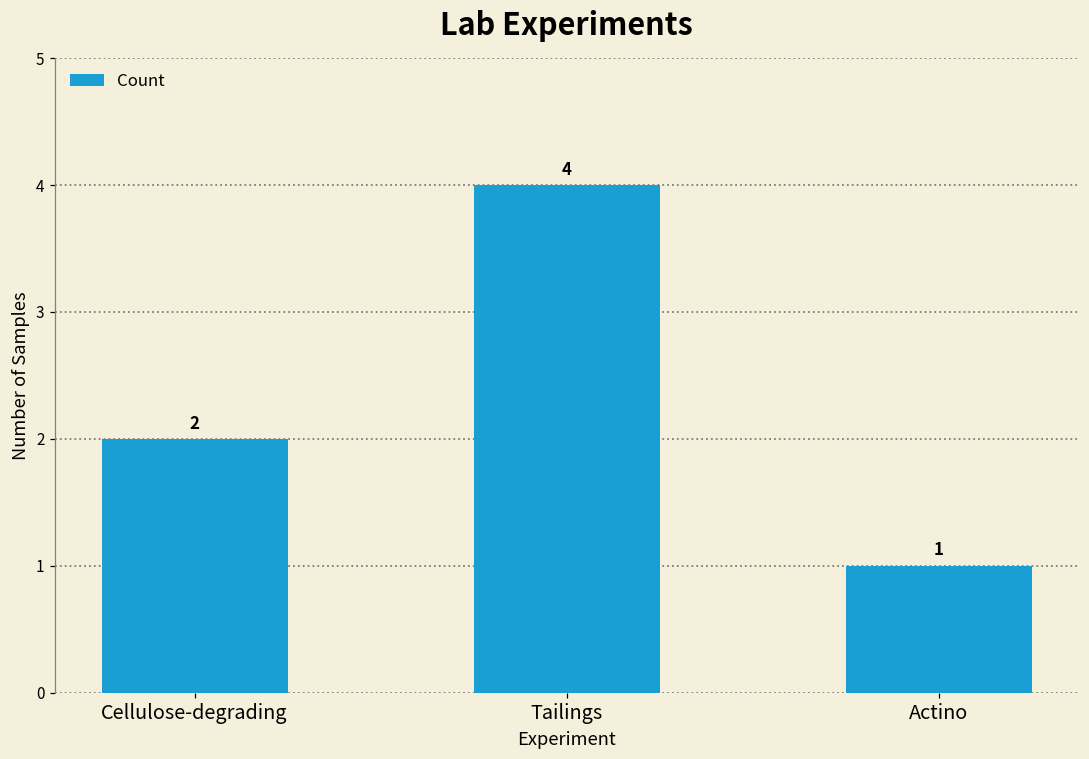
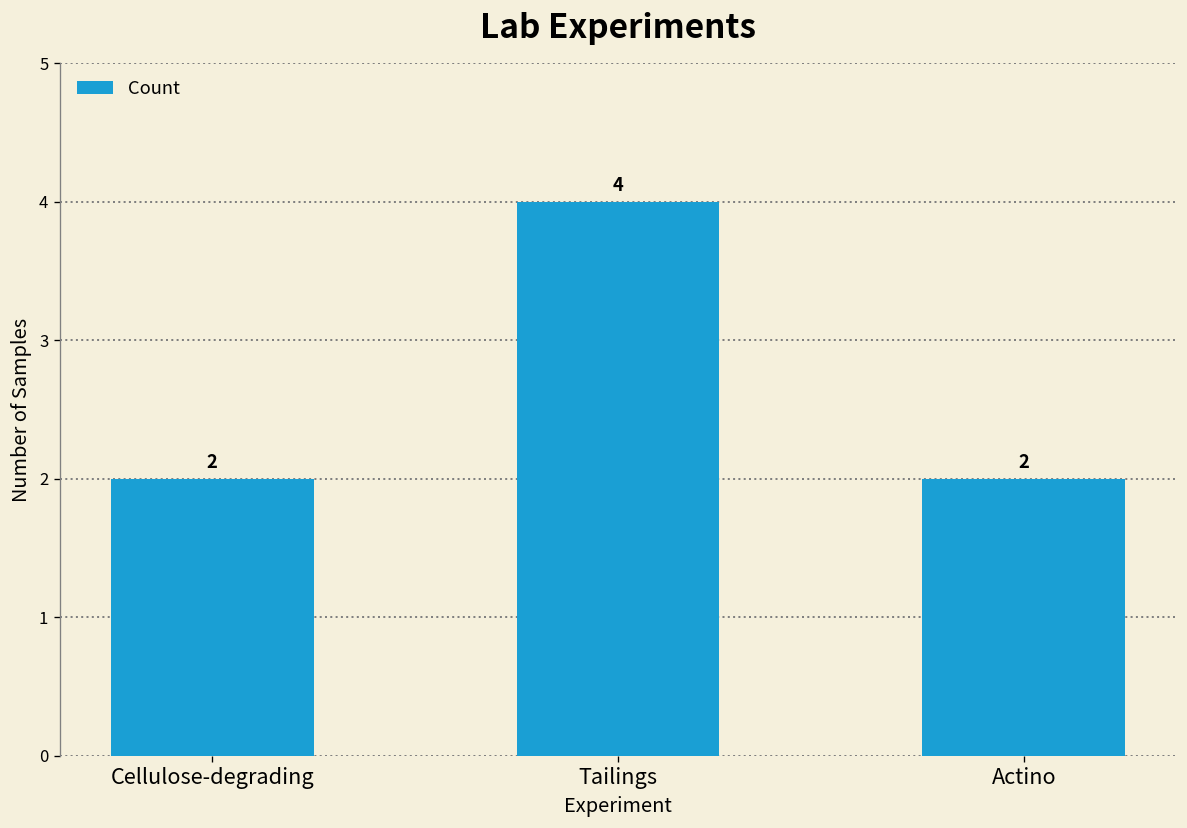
Actino: 1 -> 2
